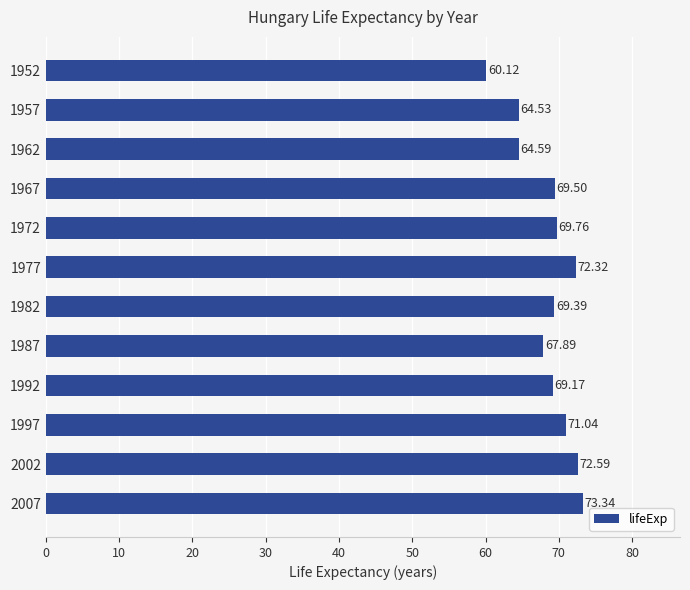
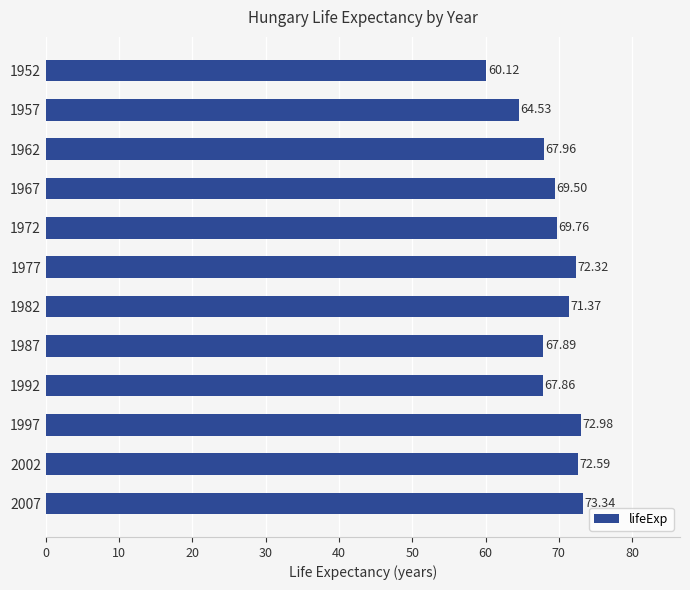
1962: 64.59 -> 67.96
1982: 69.39 -> 71.37
1992: 69.17 -> 67.86
1997: 71.04 -> 72.98
